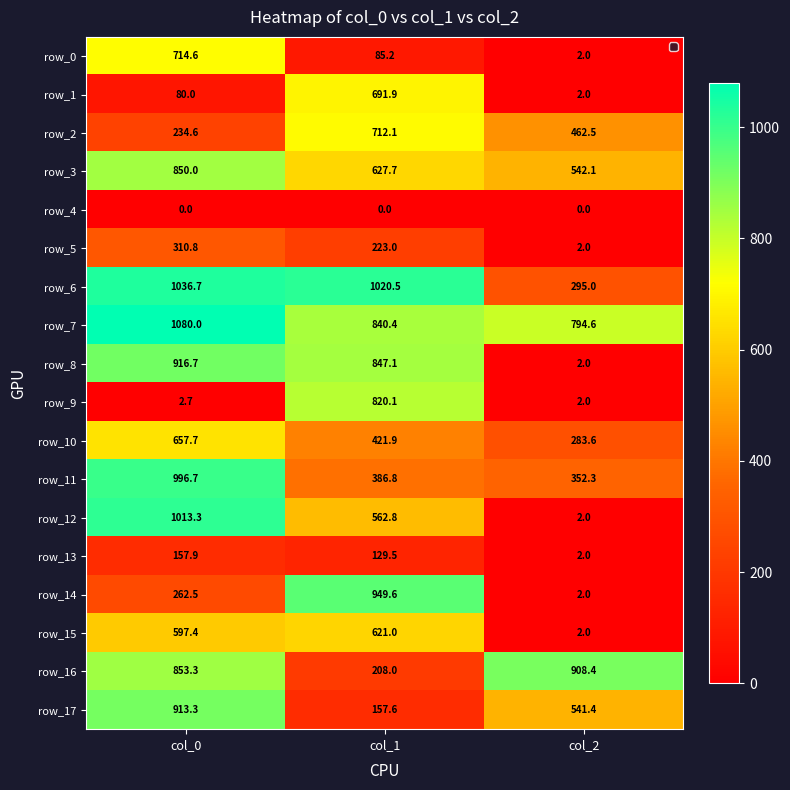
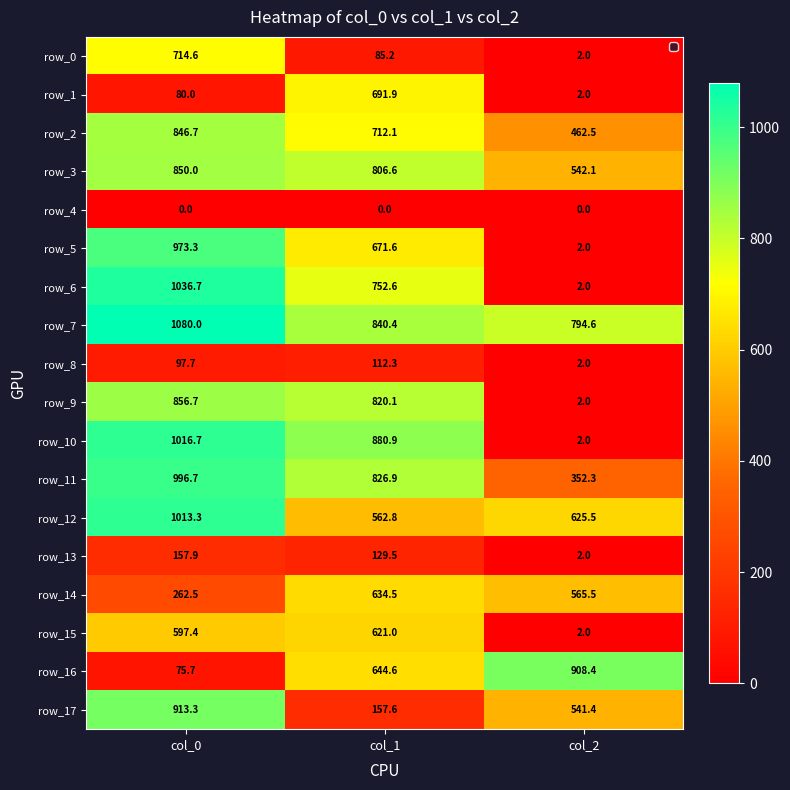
row_2, col_0: 234.6 -> 846.7
row_3, col_1: 627.7 -> 806.6
row_5, col_0: 310.8 -> 973.3
row_5, col_1: 223.0 -> 671.6
row_6, col_1: 1020.5 -> 752.6
row_6, col_2: 295.0 -> 2.0
row_8, col_0: 916.7 -> 97.7
row_8, col_1: 847.1 -> 112.3
row_9, col_0: 2.7 -> 856.7
row_10, col_0: 657.7 -> 1016.7
row_10, col_1: 421.9 -> 880.9
row_10, col_2: 283.6 -> 2.0
row_11, col_1: 386.8 -> 826.9
row_12, col_2: 2.0 -> 625.5
row_14, col_1: 949.6 -> 634.5
row_14, col_2: 2.0 -> 565.5
row_16, col_0: 853.3 -> 75.7
row_16, col_1: 208.0 -> 644.6
